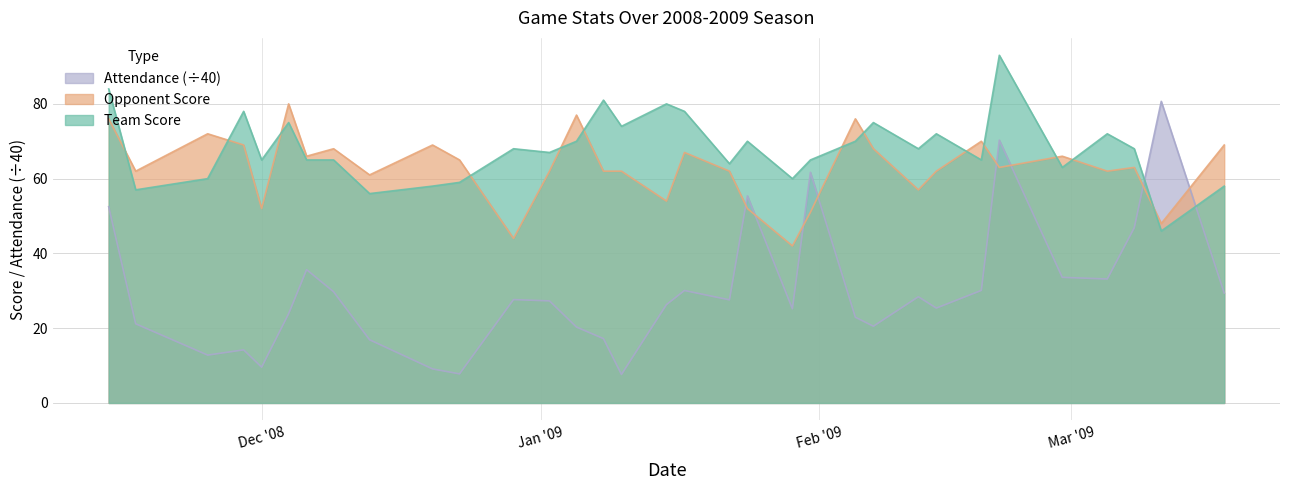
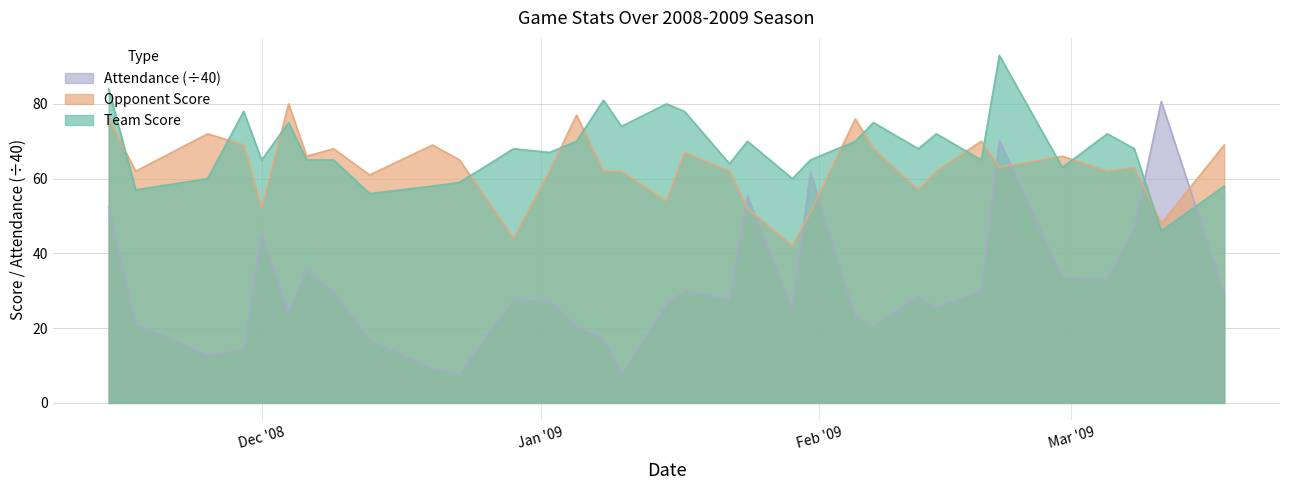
Attendance (÷40), Dec '08: 10 -> 45
